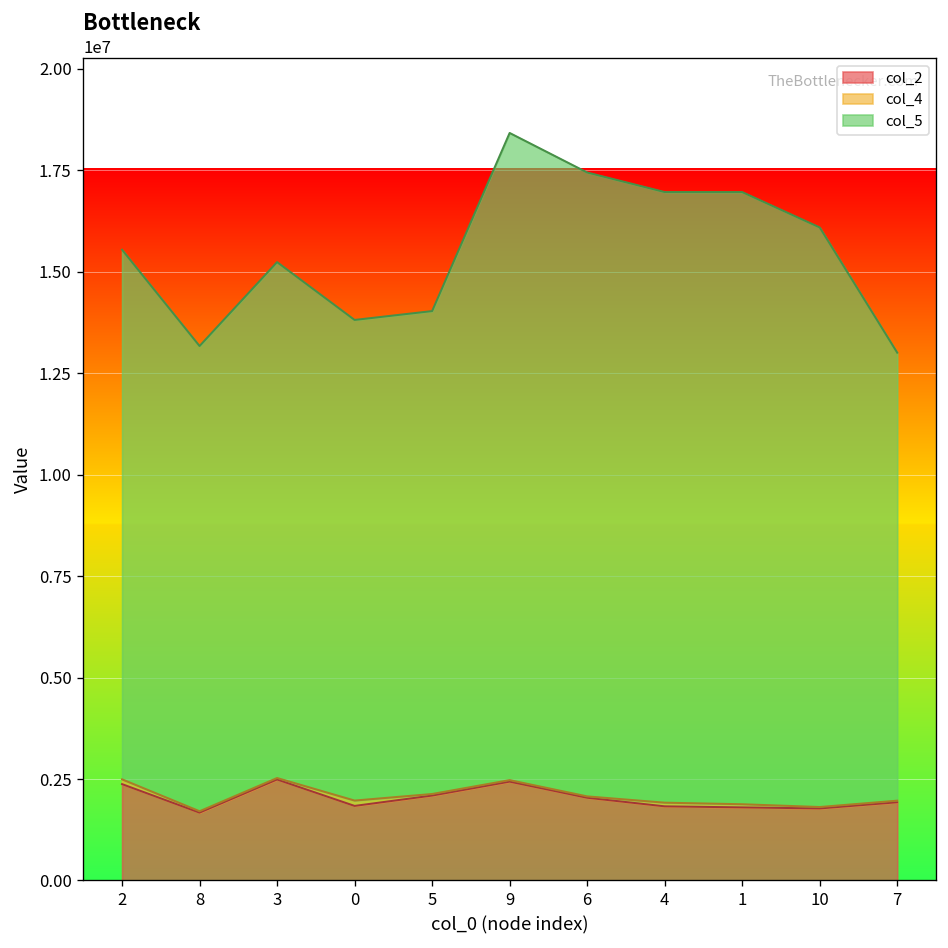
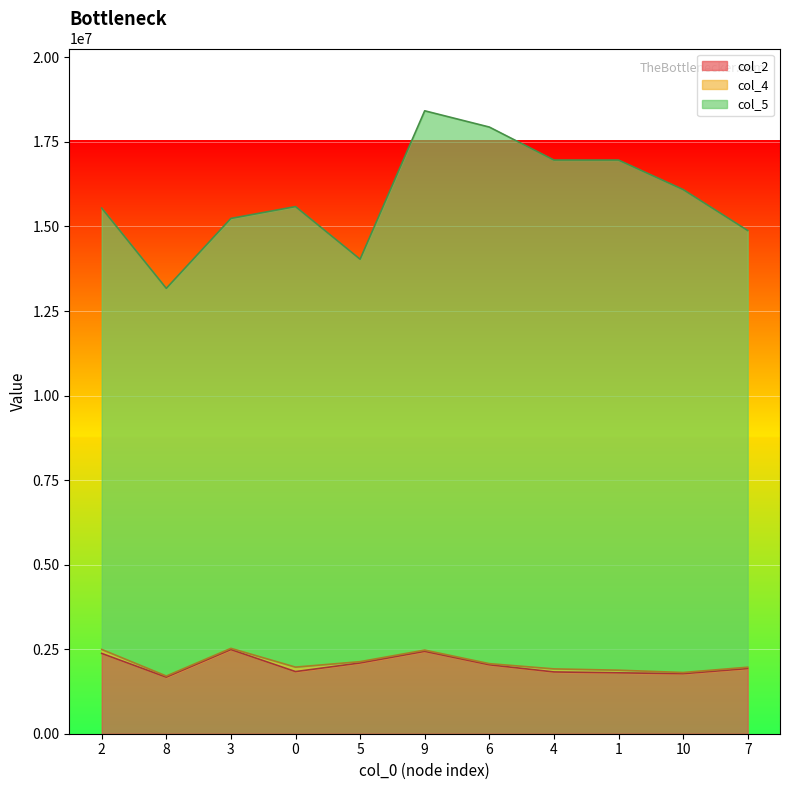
col_5, 0: 11800000 -> 13600000
col_5, 6: 15400000 -> 15900000
col_5, 7: 11000000 -> 12900000
